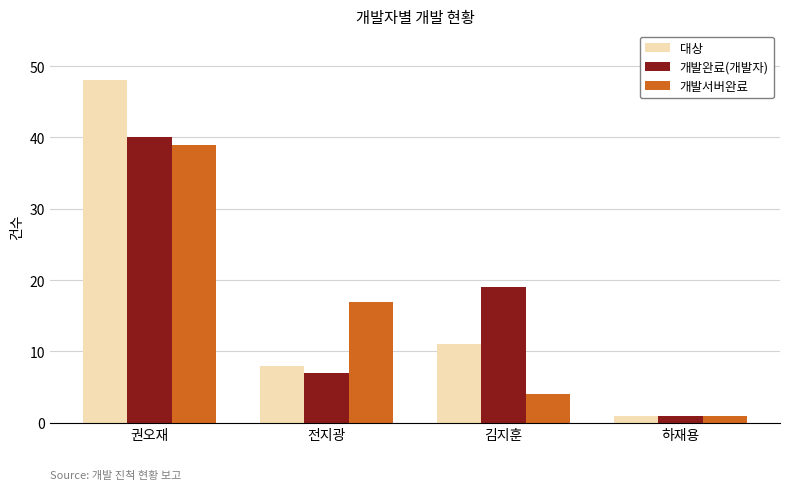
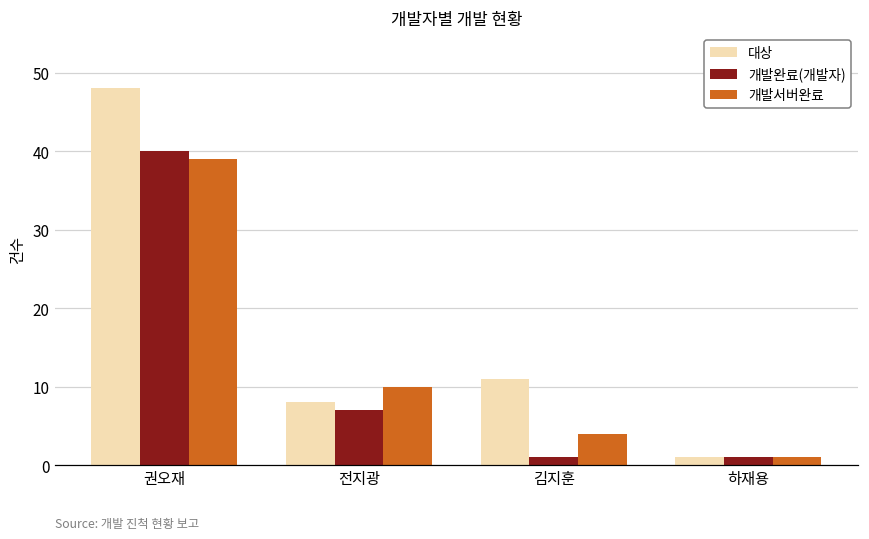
개발서버완료, 전지광: 17 -> 10
개발완료(개발자), 김지훈: 19 -> 1
